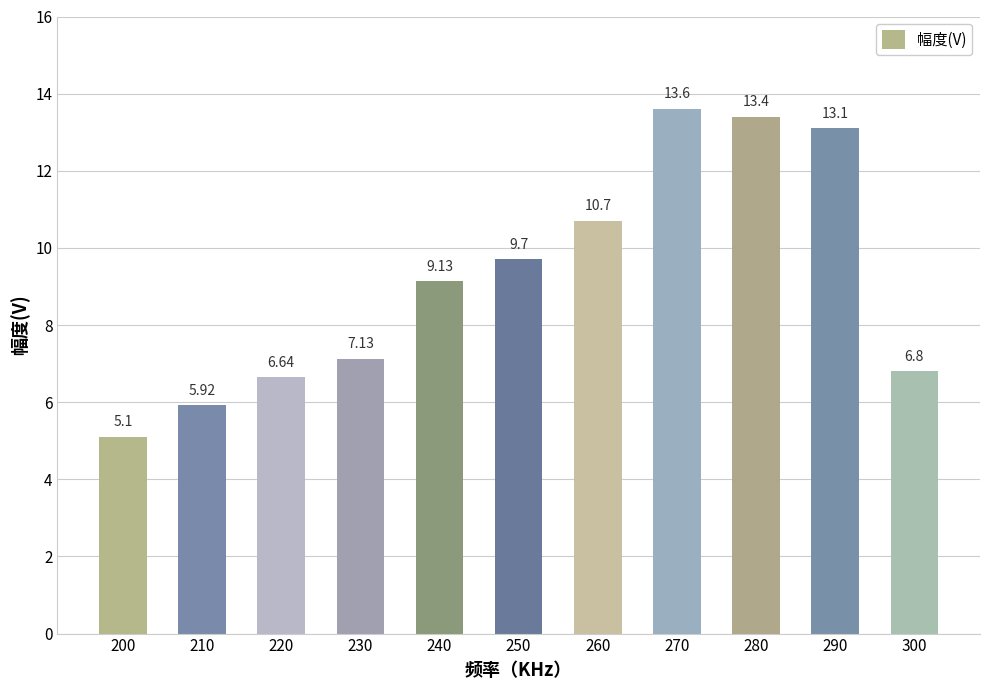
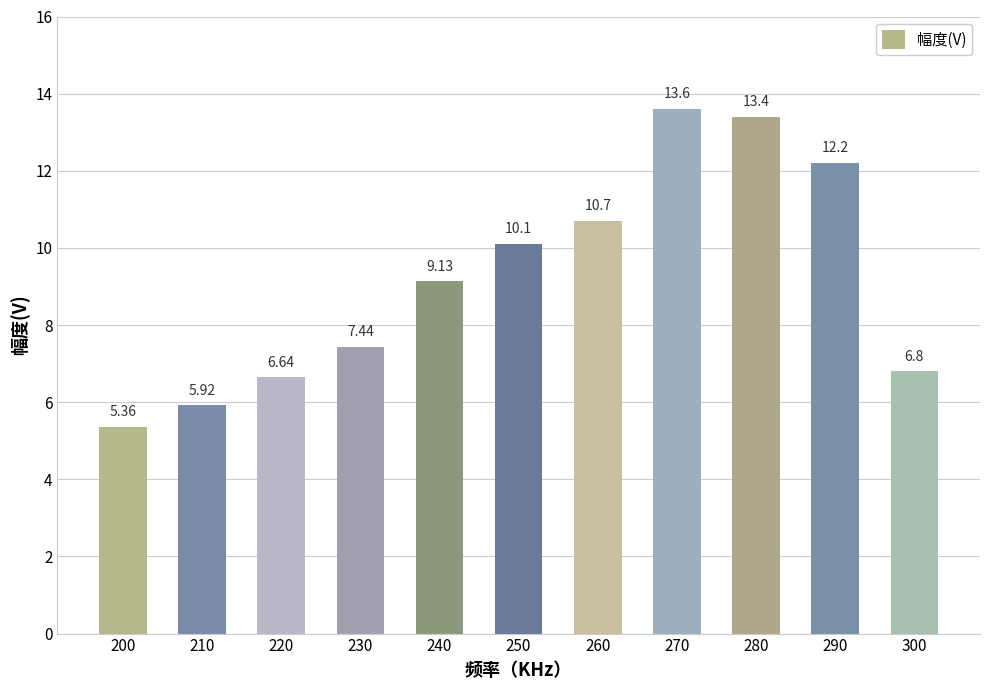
200: 5.1 -> 5.36
230: 7.13 -> 7.44
250: 9.7 -> 10.1
290: 13.1 -> 12.2
